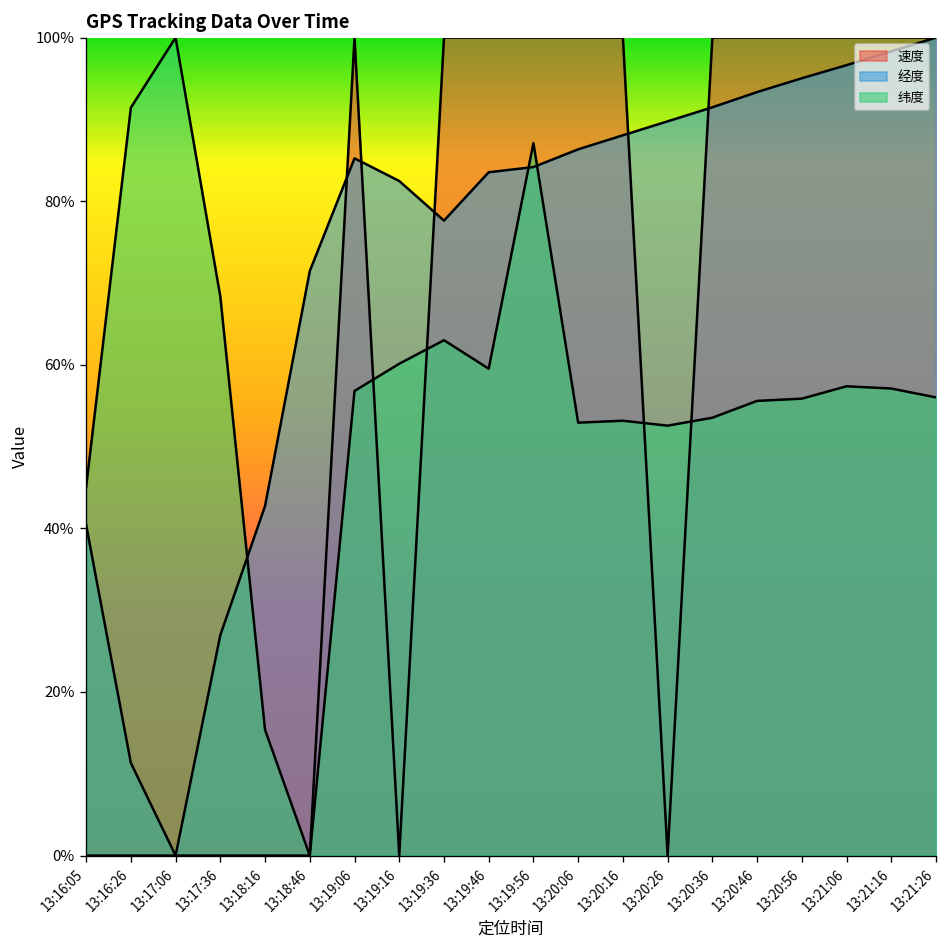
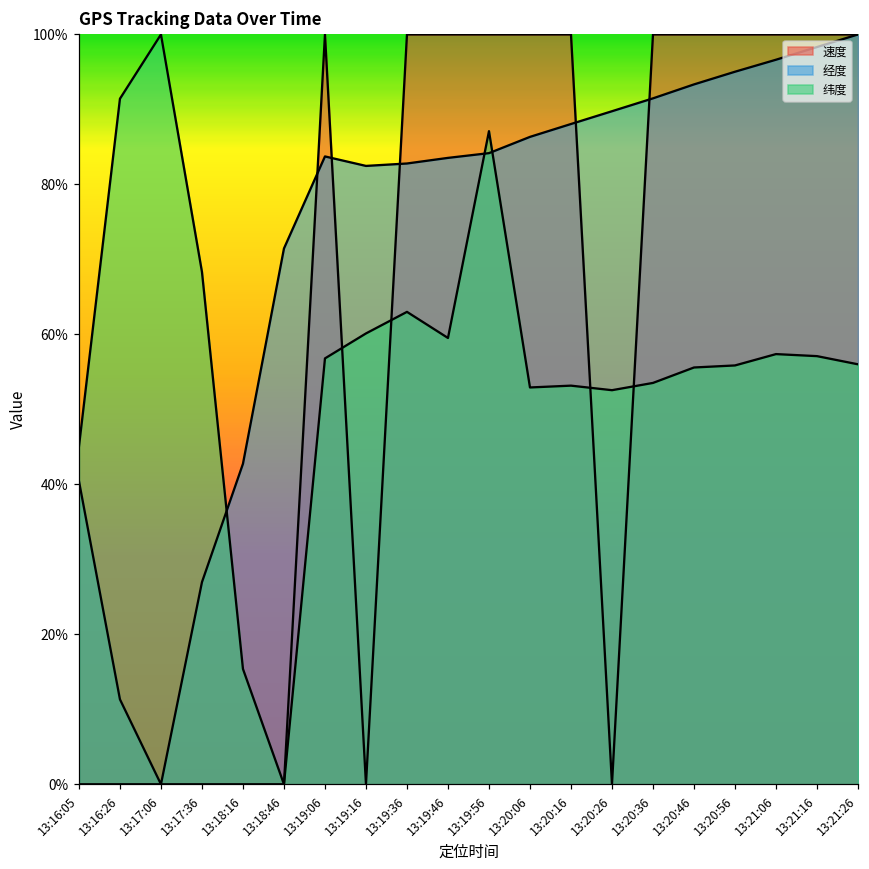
经度, 13:19:06: 85% -> 84%
经度, 13:19:36: 78% -> 83%
